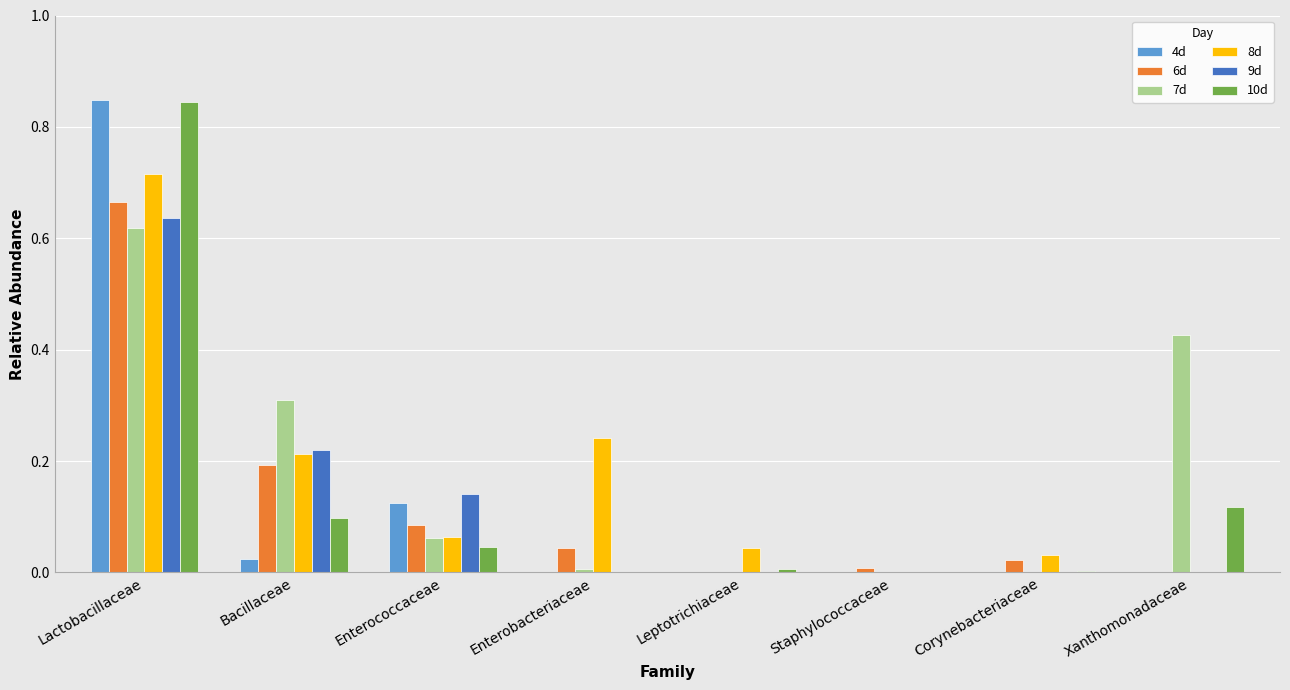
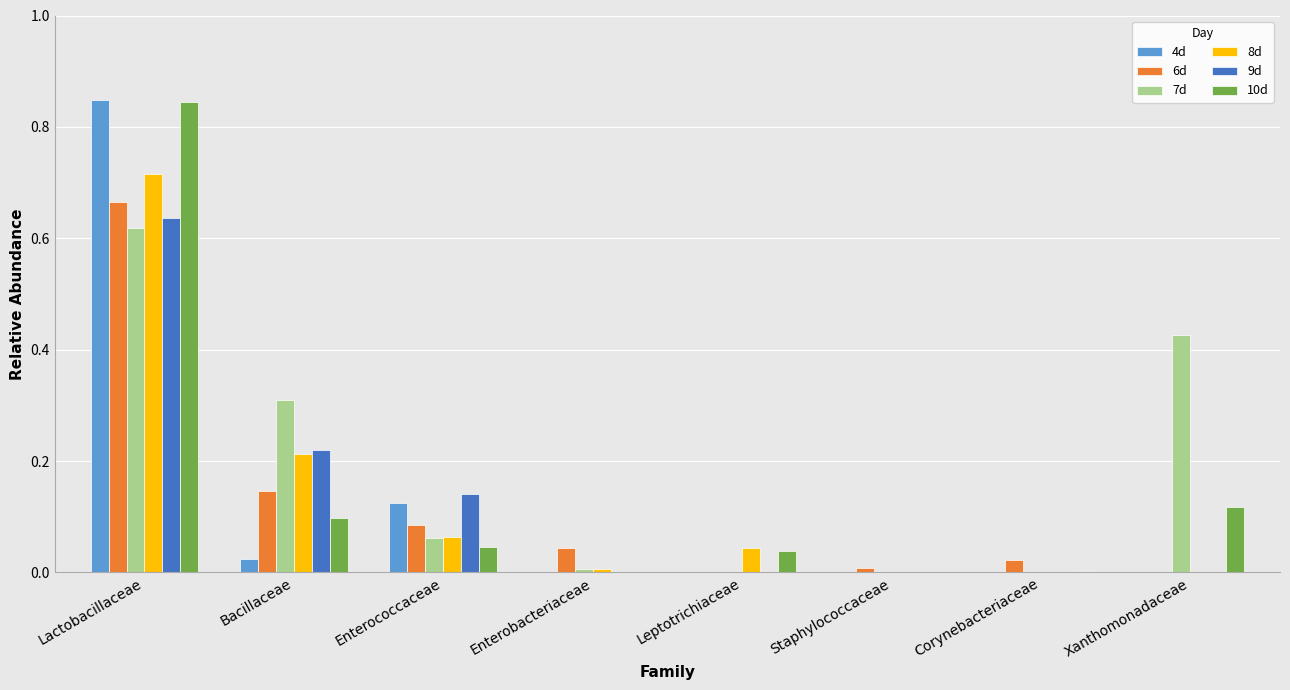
6d, Bacillaceae: 0.19 -> 0.15
8d, Enterobacteriaceae: 0.24 -> 0.01
10d, Leptotrichiaceae: 0.01 -> 0.04
8d, Corynebacteriaceae: 0.03 -> 0.00
